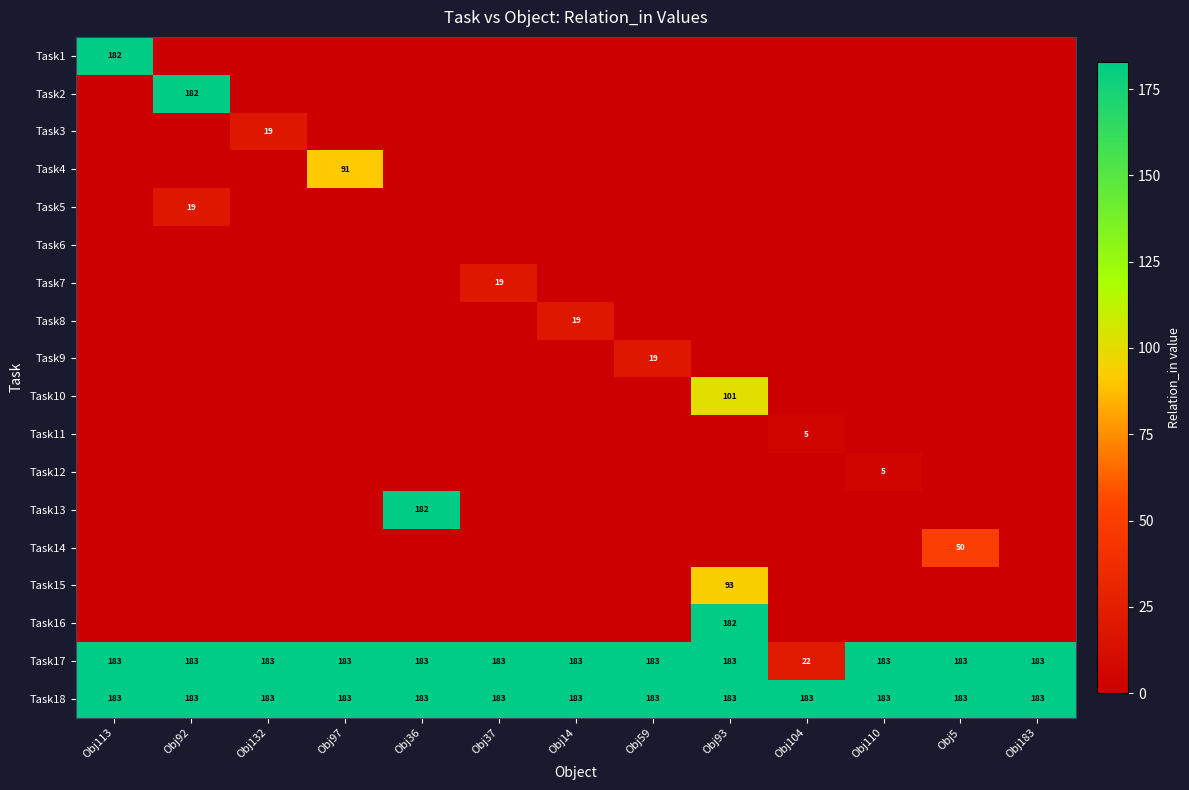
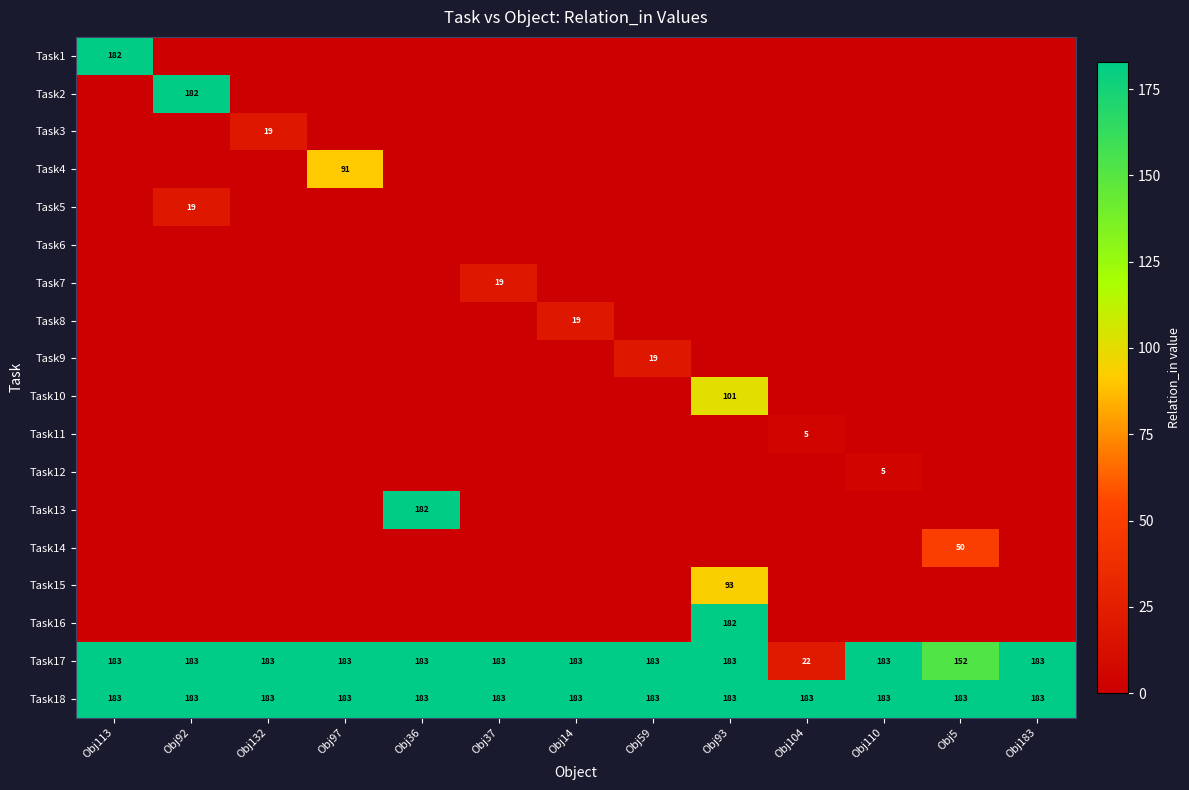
Task17, Obj5: 183 -> 152
